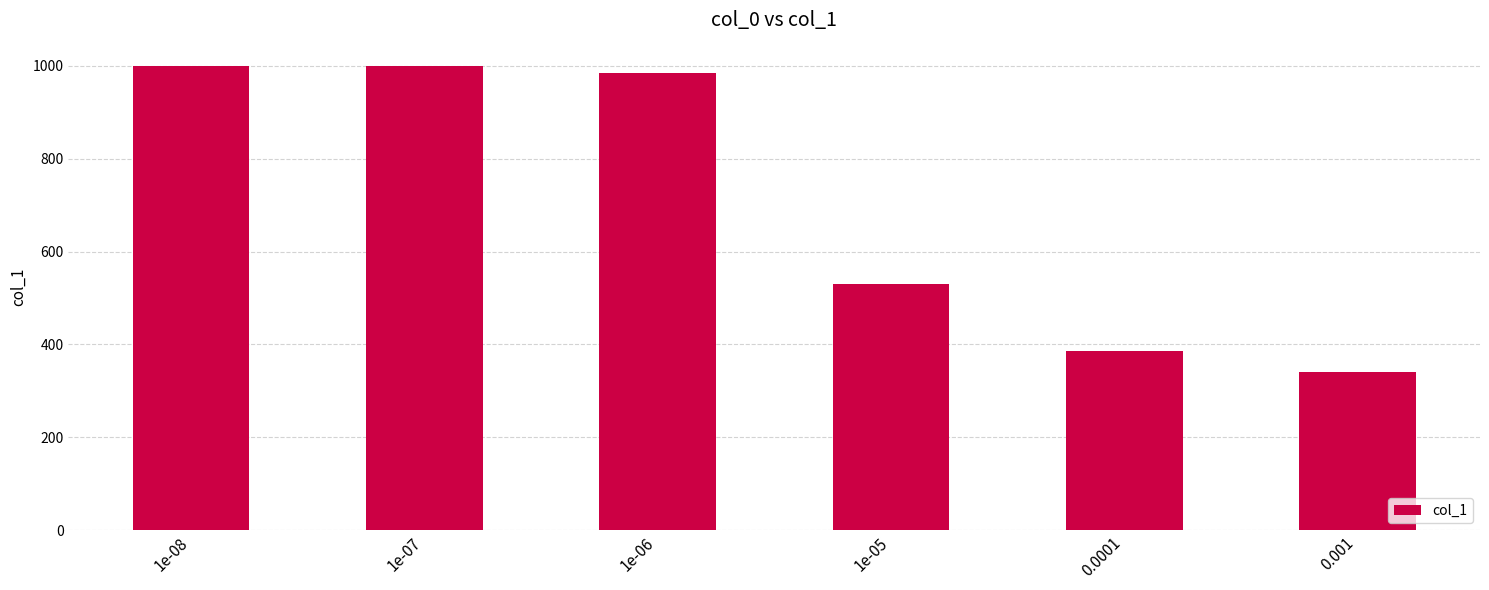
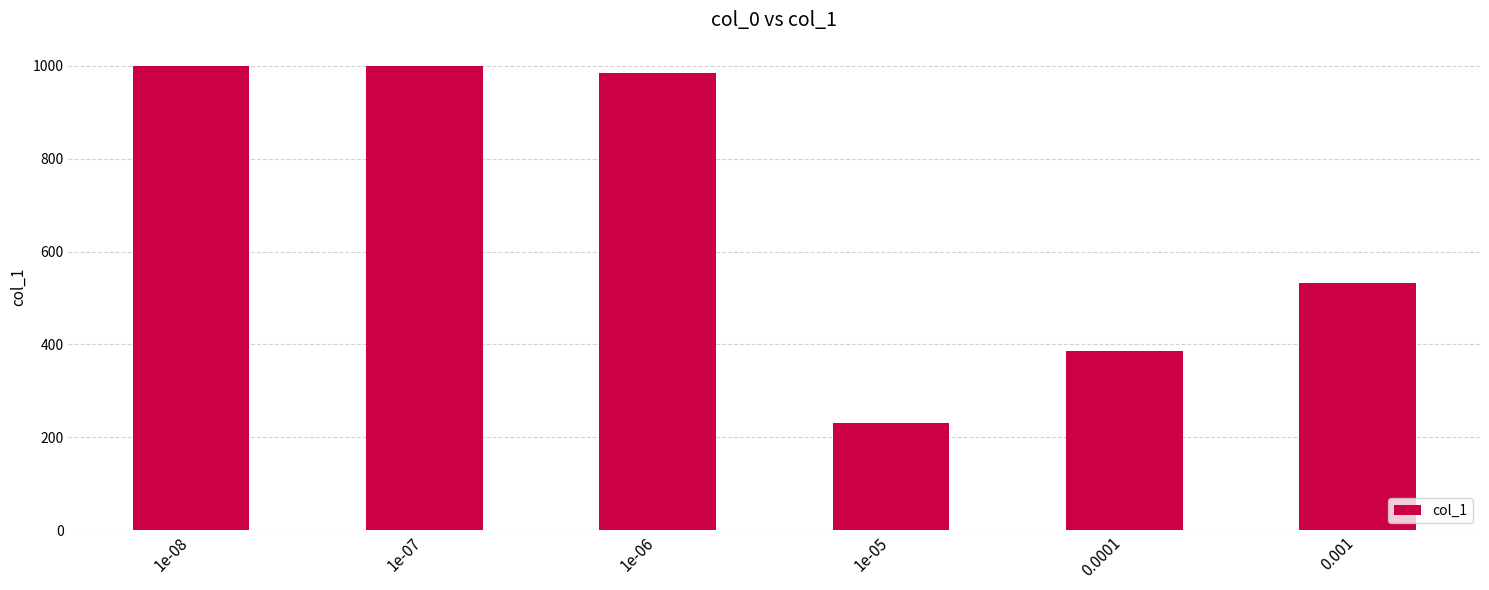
1e-05: 530 -> 230
0.001: 340 -> 530
